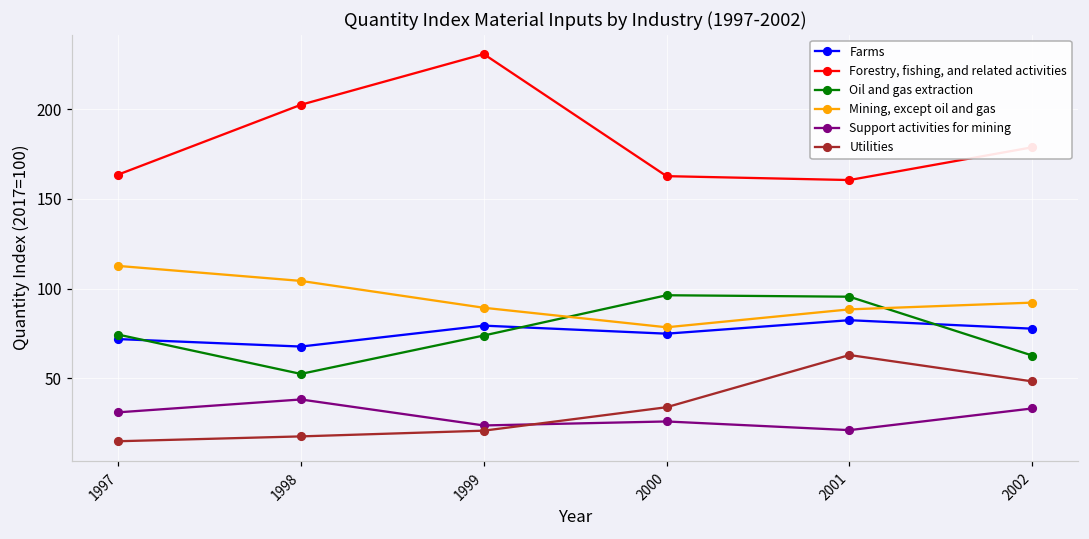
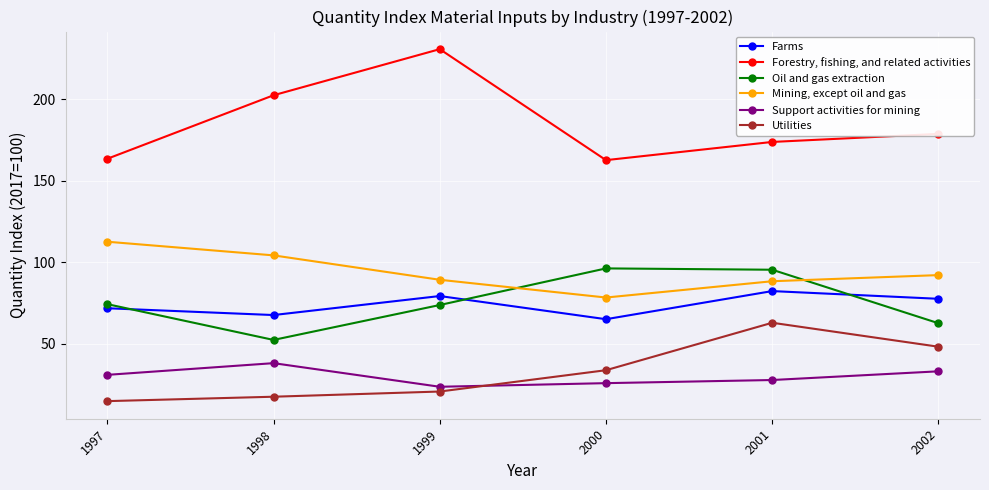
Farms, 2000: 75 -> 65
Forestry, fishing, and related activities, 2001: 161 -> 174
Support activities for mining, 2001: 21 -> 28
